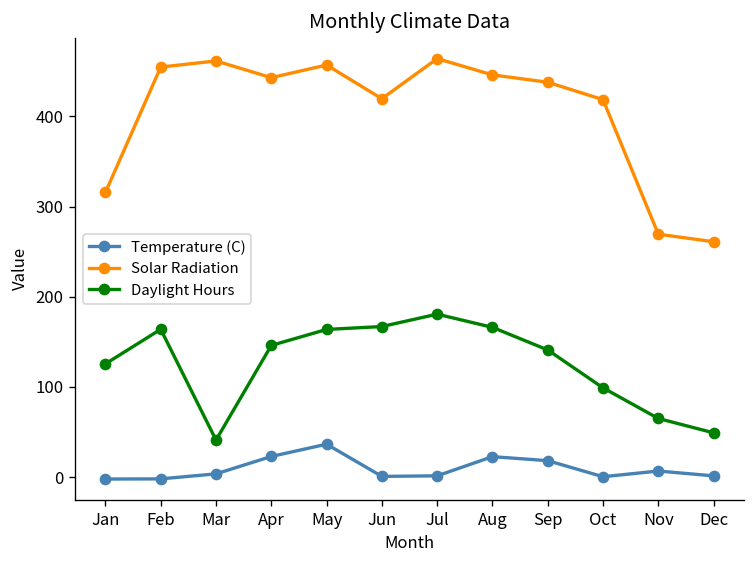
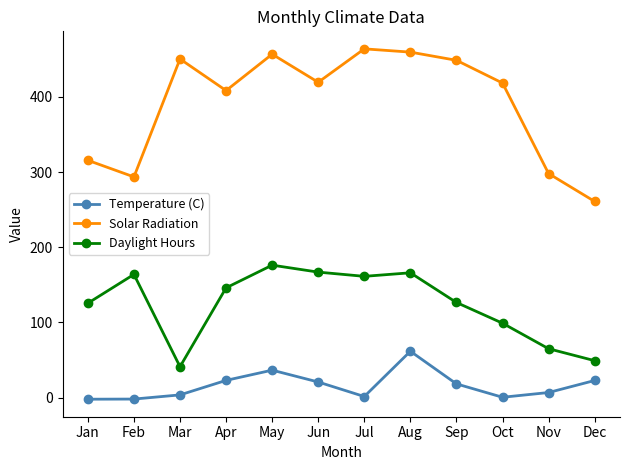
Solar Radiation, Feb: 450 -> 290
Solar Radiation, Mar: 460 -> 450
Solar Radiation, Apr: 440 -> 410
Daylight Hours, May: 160 -> 180
Temperature (C), Jun: 0 -> 20
Daylight Hours, Jul: 180 -> 160
Temperature (C), Aug: 20 -> 60
Solar Radiation, Aug: 450 -> 460
Solar Radiation, Sep: 440 -> 450
Daylight Hours, Sep: 140 -> 130
Solar Radiation, Nov: 270 -> 300
Temperature (C), Dec: 0 -> 20
